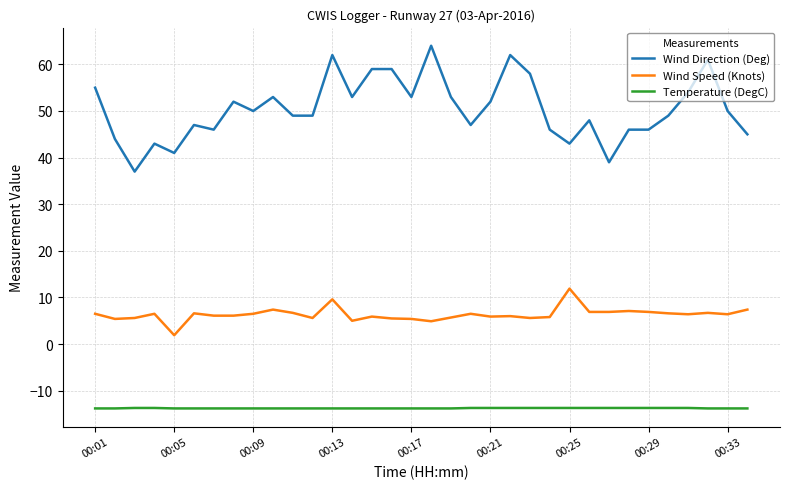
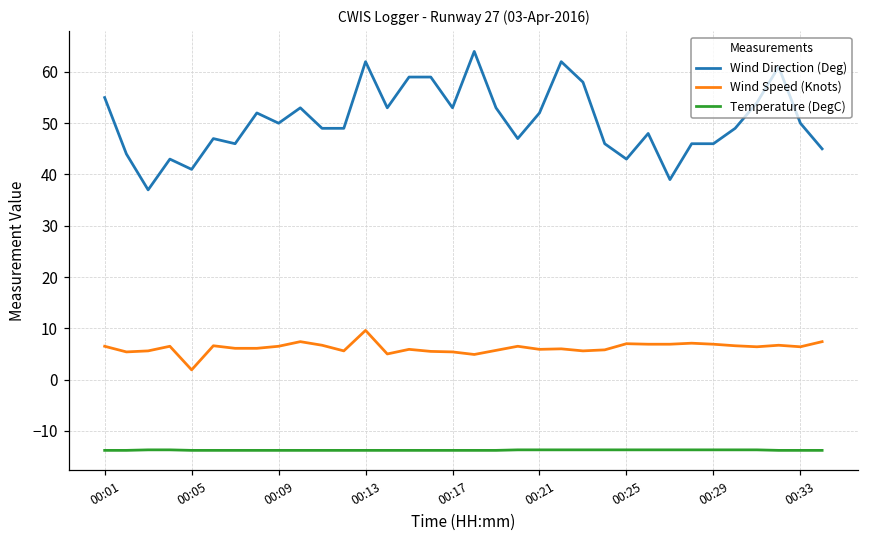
Wind Speed (Knots), 00:25: 12 -> 7
